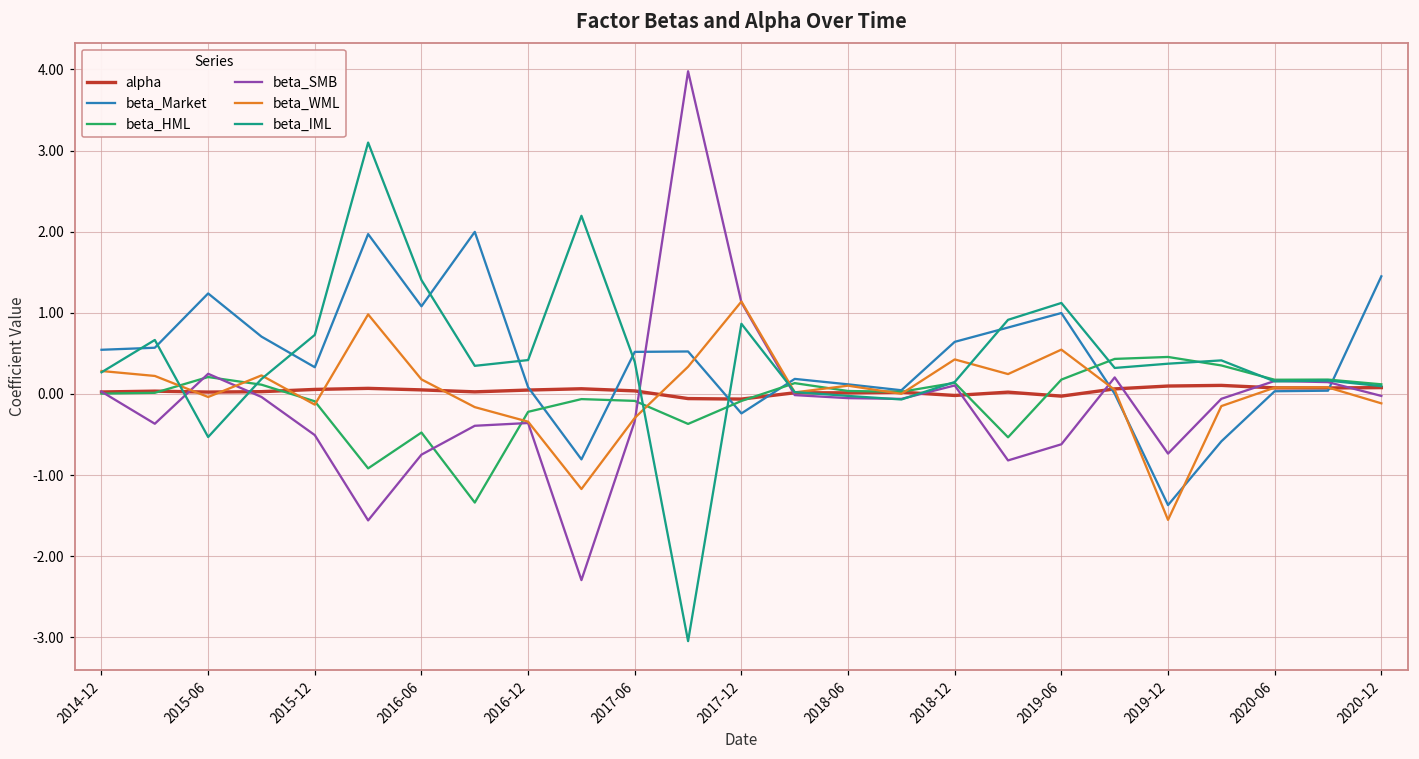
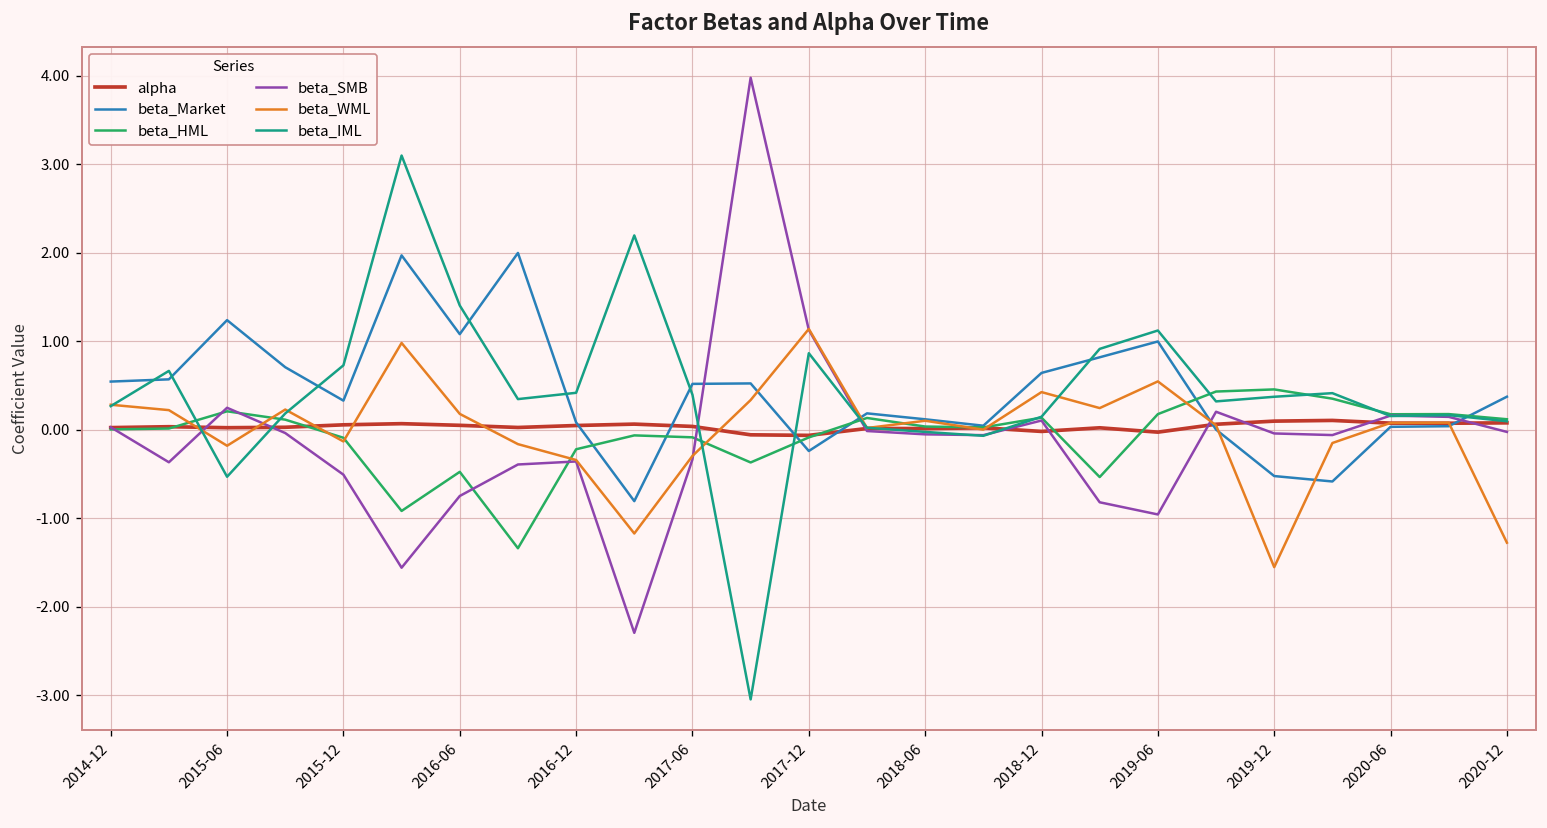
beta_WML, 2015-06: 0.0 -> -0.2
beta_SMB, 2019-06: -0.6 -> -1.0
beta_Market, 2019-12: -1.4 -> -0.5
beta_SMB, 2019-12: -0.7 -> 0.0
beta_Market, 2020-12: 1.4 -> 0.4
beta_WML, 2020-12: -0.1 -> -1.3
